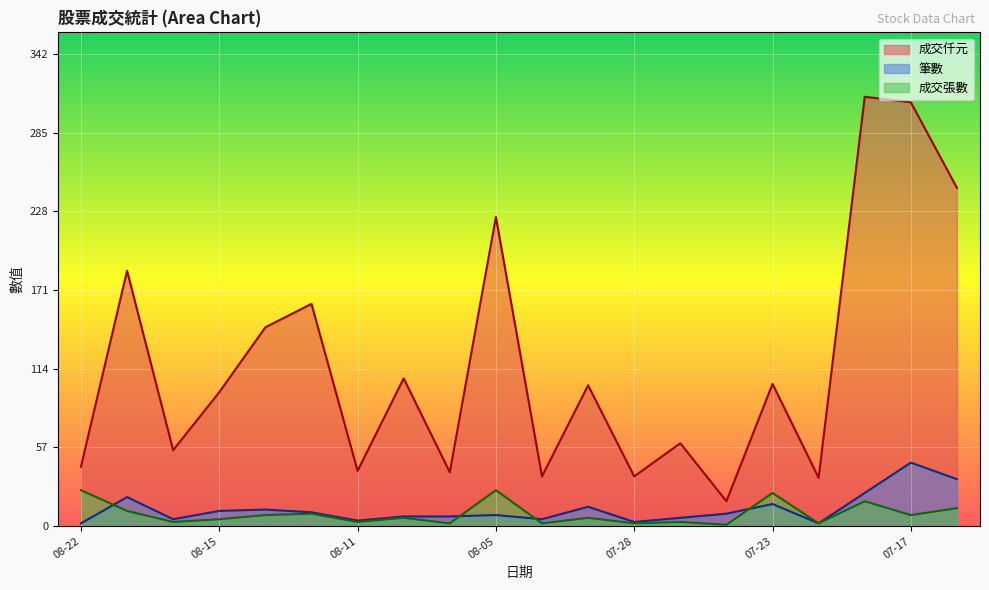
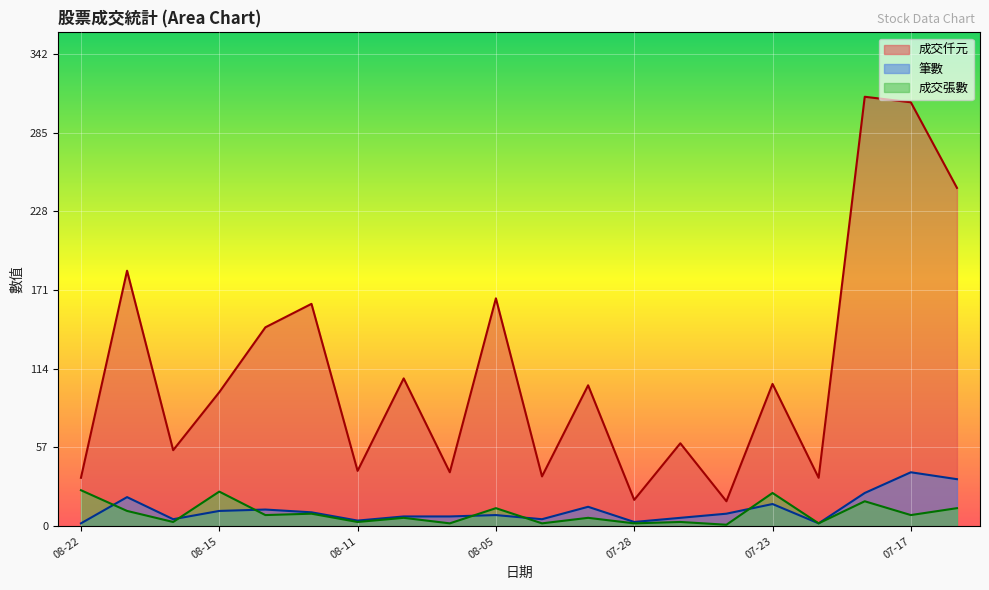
成交仟元, 08-22: 43 -> 35
成交張數, 08-15: 5 -> 25
成交仟元, 08-05: 224 -> 165
成交張數, 08-05: 26 -> 13
成交仟元, 07-28: 36 -> 19
筆數, 07-17: 46 -> 39
